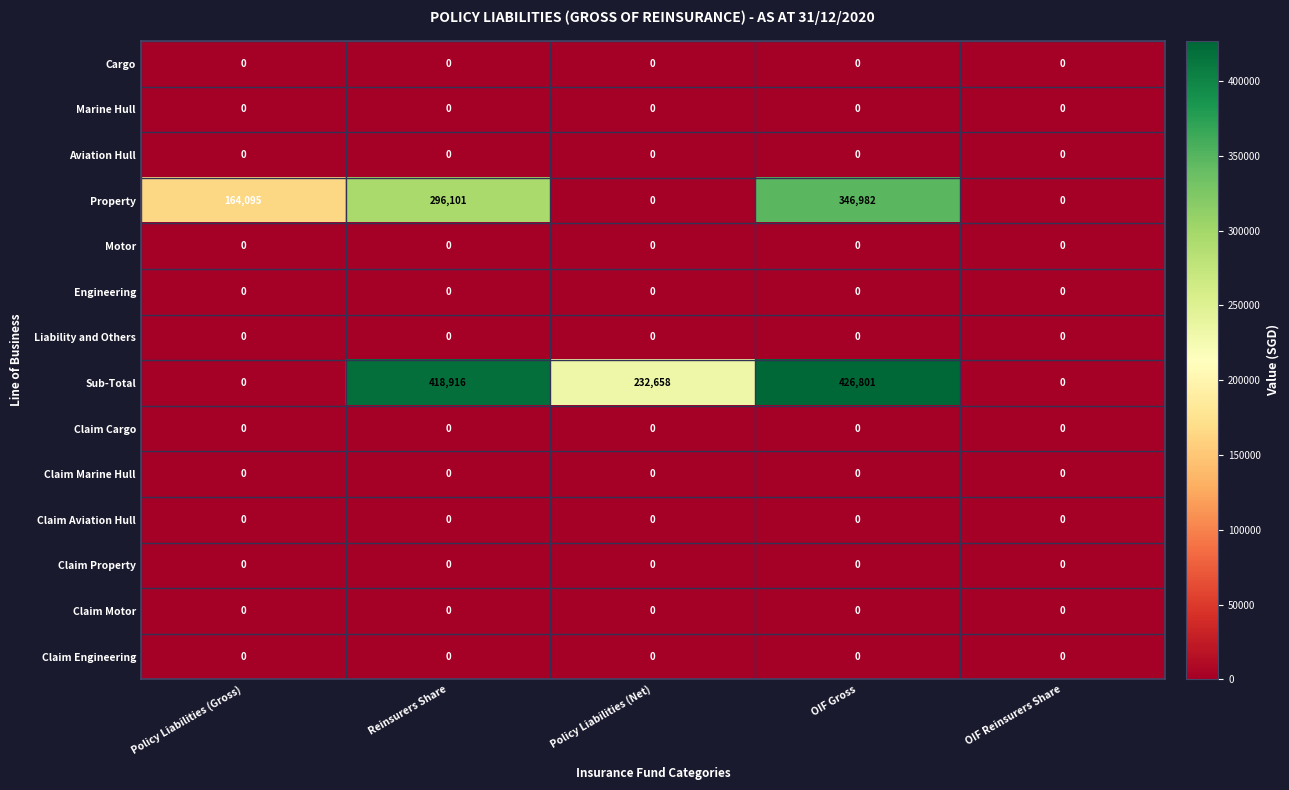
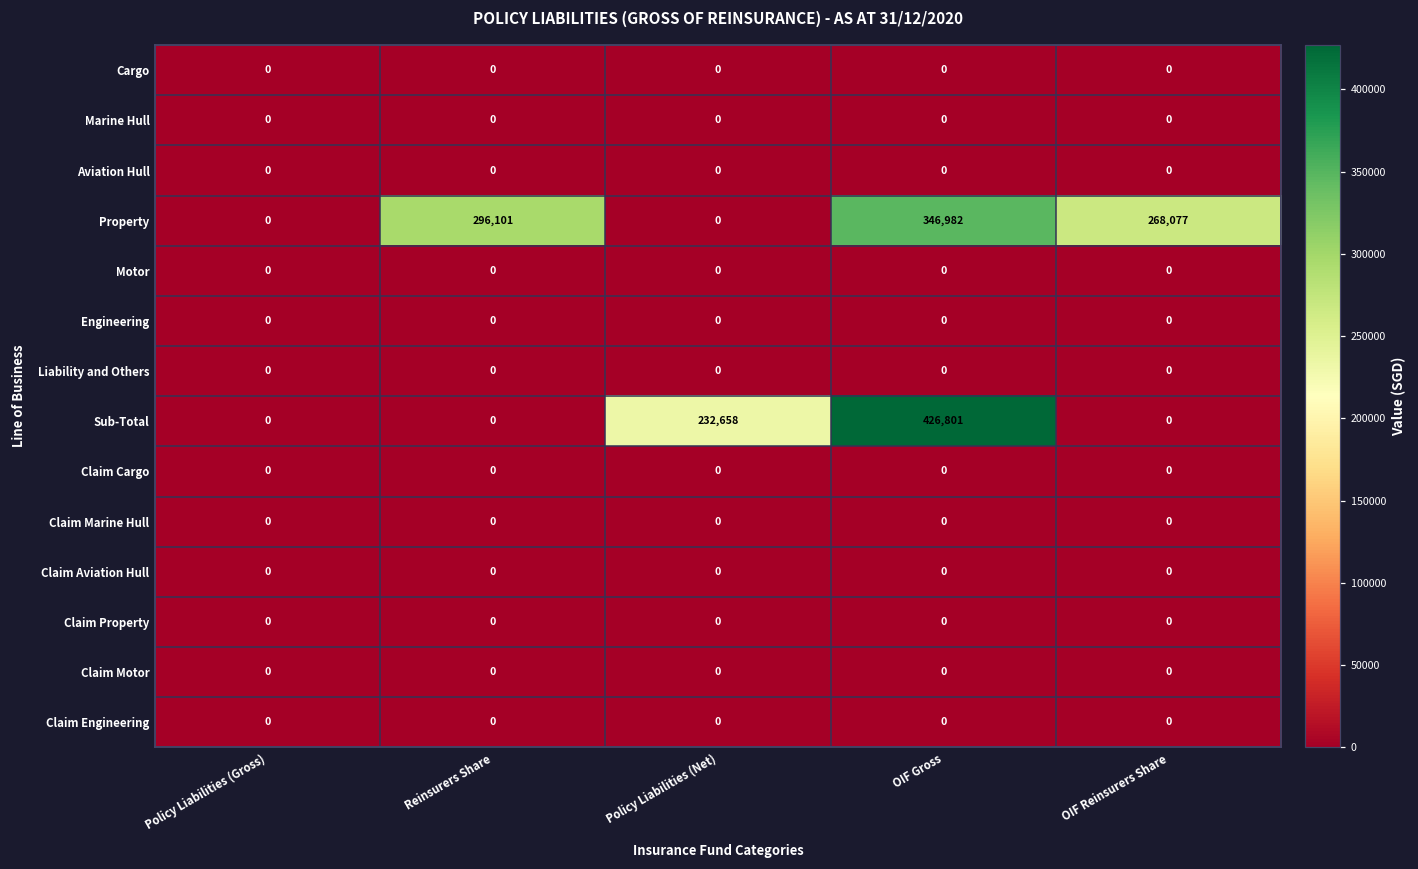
Property, Policy Liabilities (Gross): 164,095 -> 0
Property, OIF Reinsurers Share: 0 -> 268,077
Sub-Total, Reinsurers Share: 418,916 -> 0
